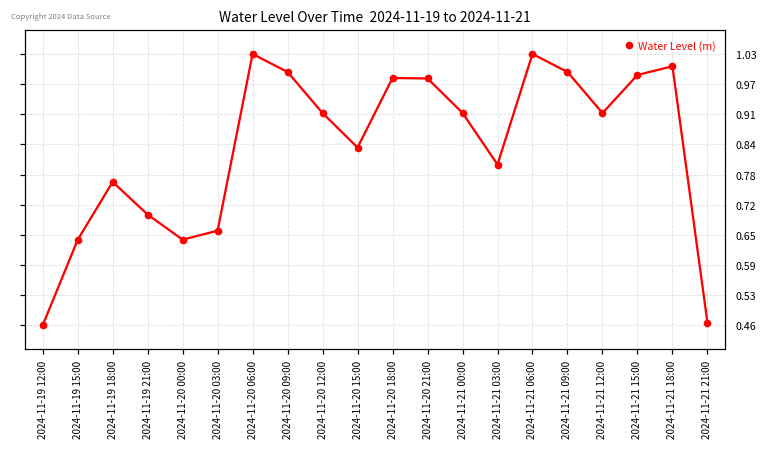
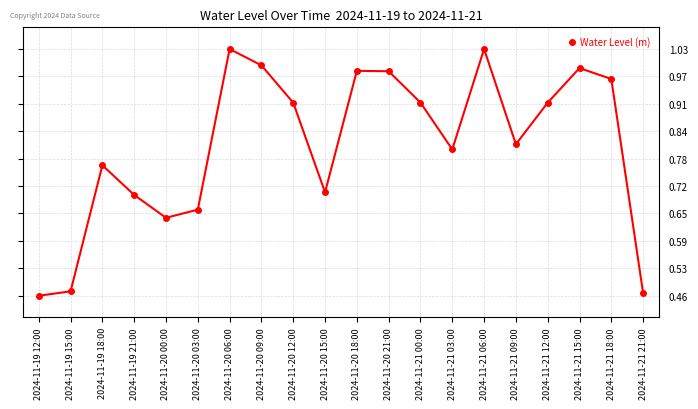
2024-11-19 15:00: 0.64 -> 0.47
2024-11-20 15:00: 0.84 -> 0.70
2024-11-21 09:00: 1.00 -> 0.81
2024-11-21 18:00: 1.01 -> 0.96
